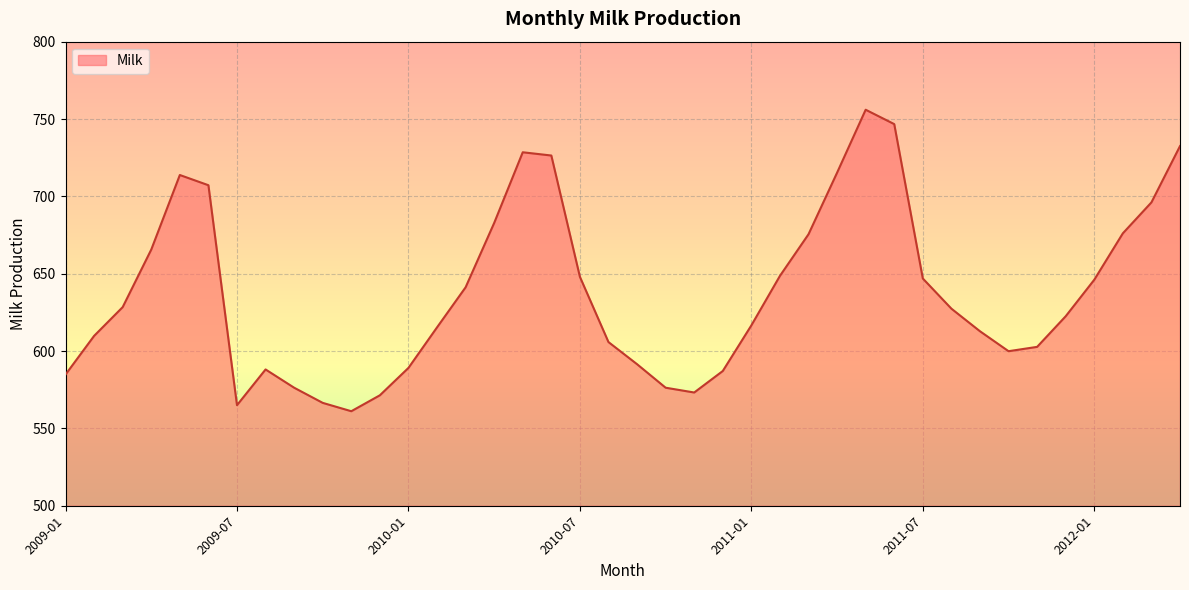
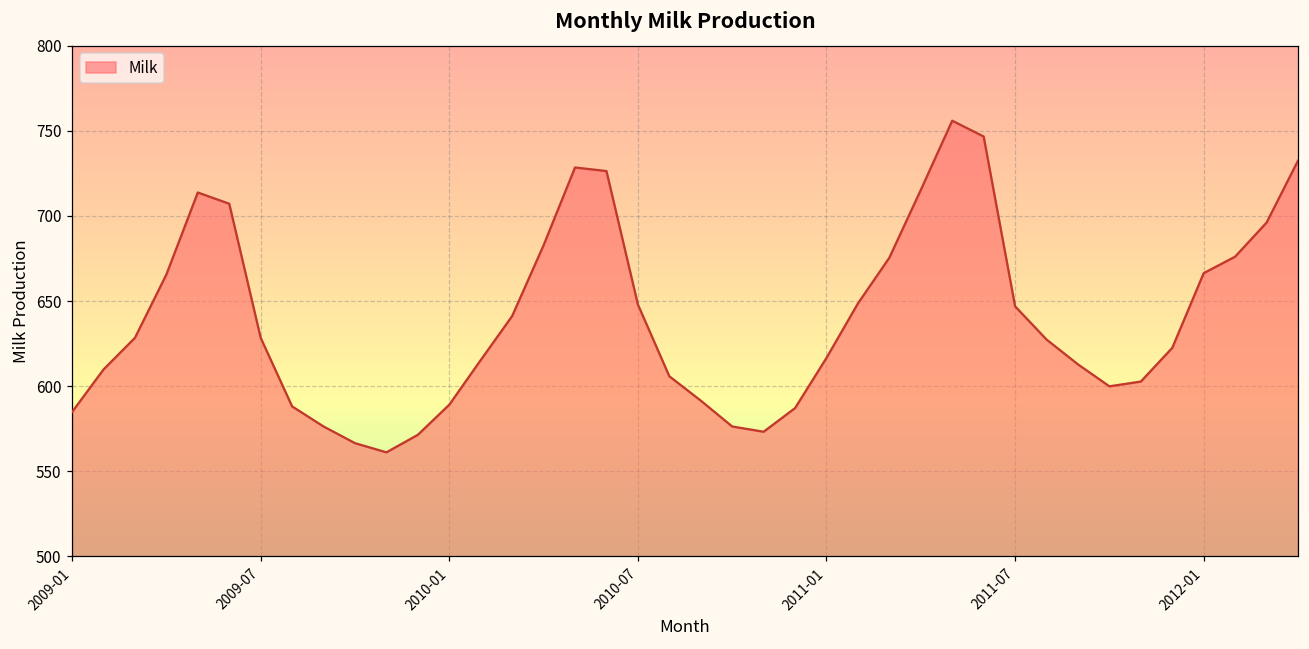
2009-07: 565 -> 628
2012-01: 646 -> 666
